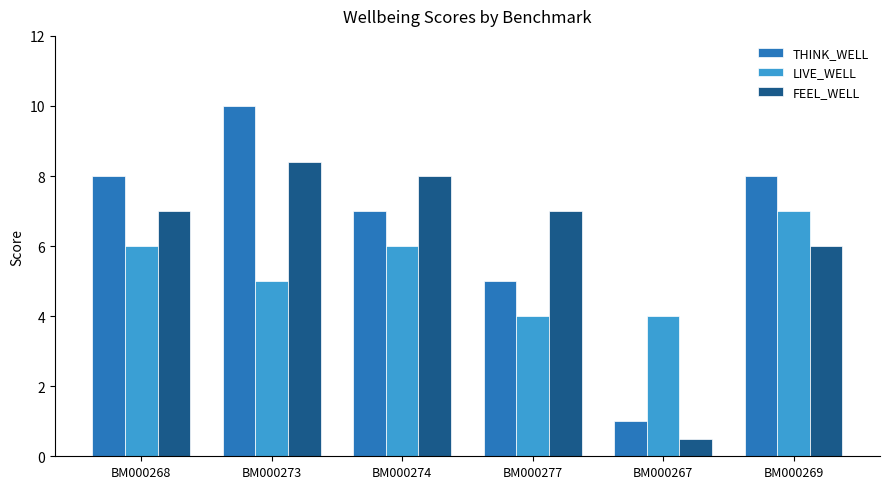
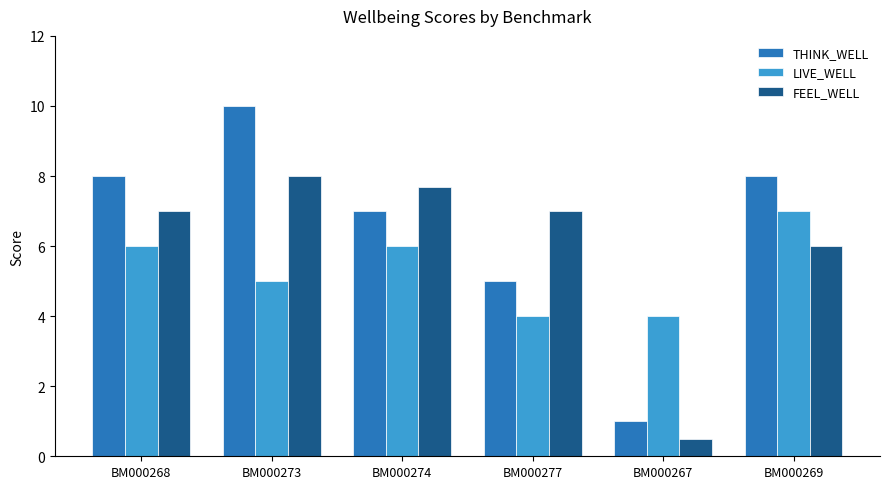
FEEL_WELL, BM000273: 8.4 -> 8.0
FEEL_WELL, BM000274: 8.0 -> 7.7
